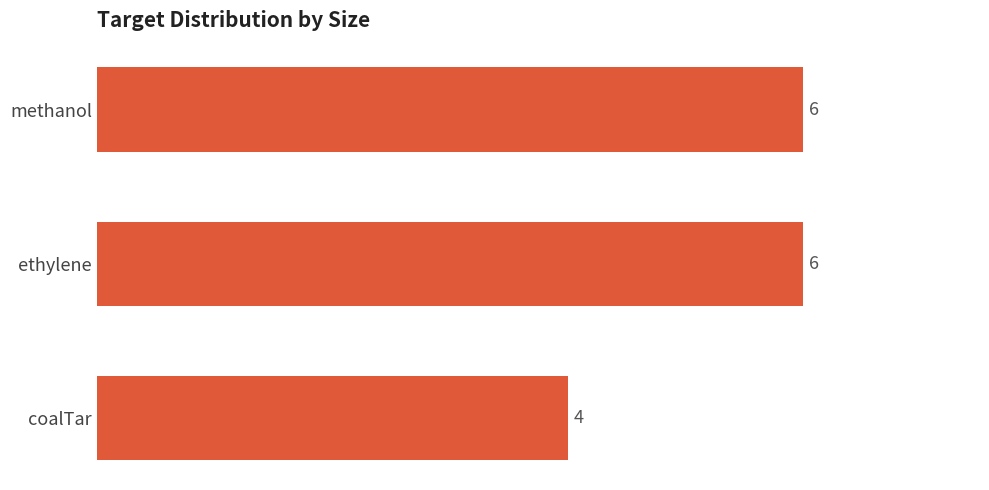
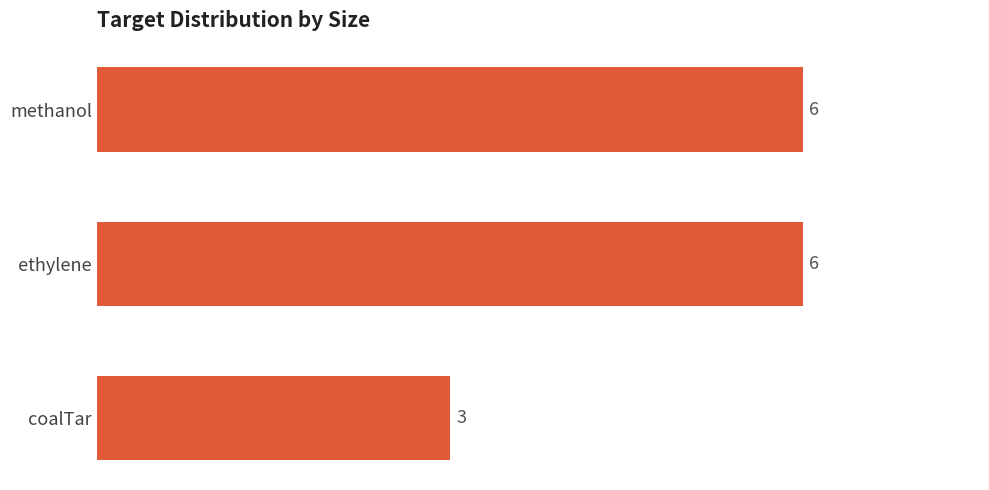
coalTar: 4 -> 3
